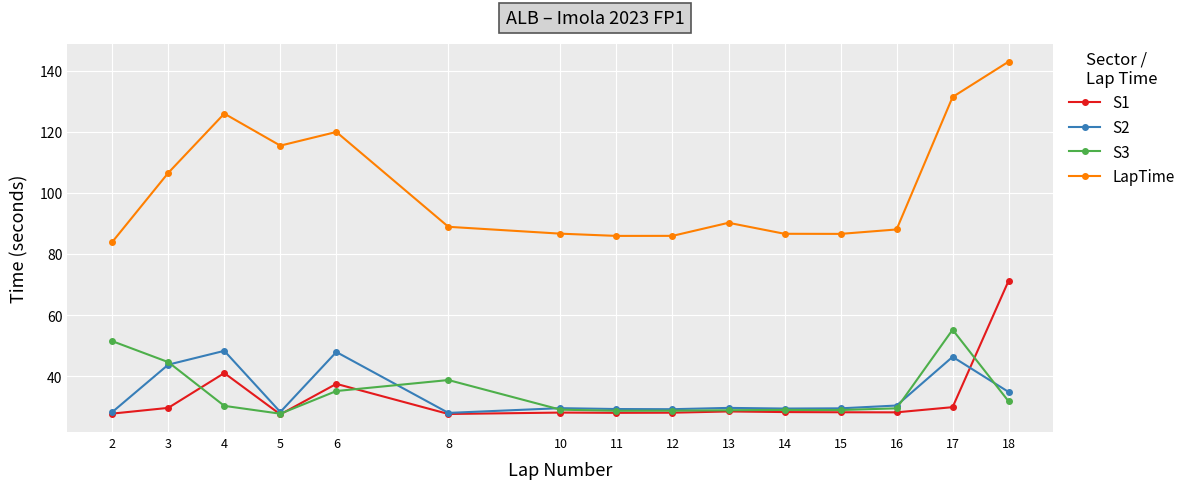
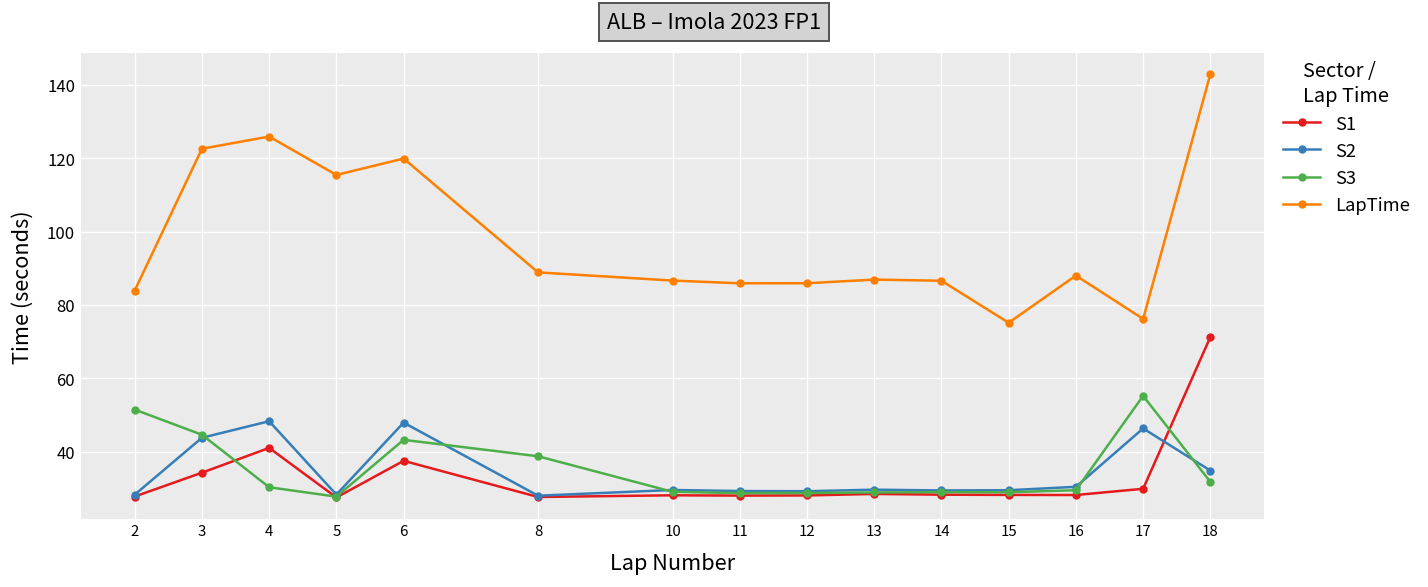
S1, 3: 30 -> 34
LapTime, 3: 107 -> 123
S3, 6: 35 -> 43
LapTime, 13: 90 -> 87
LapTime, 15: 87 -> 75
LapTime, 17: 131 -> 76
